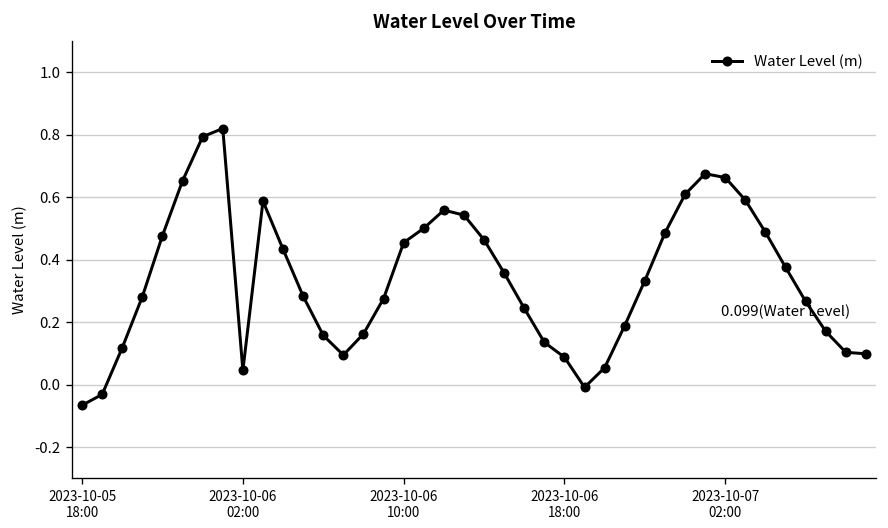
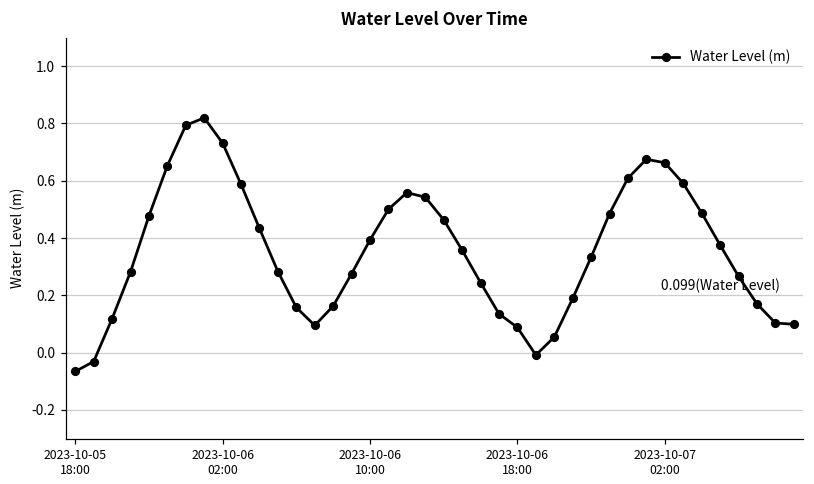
2023-10-06 02:00: 0.05 -> 0.73
2023-10-06 10:00: 0.45 -> 0.39
